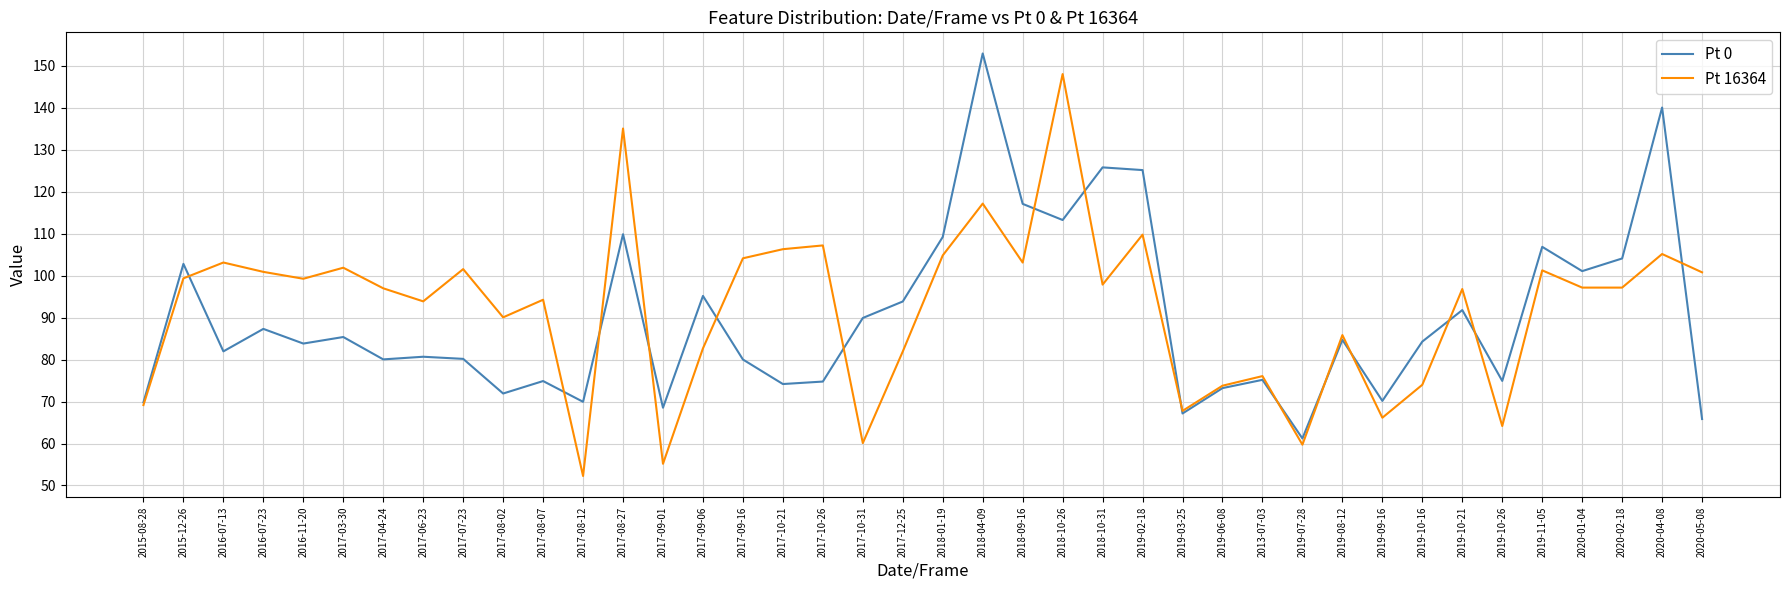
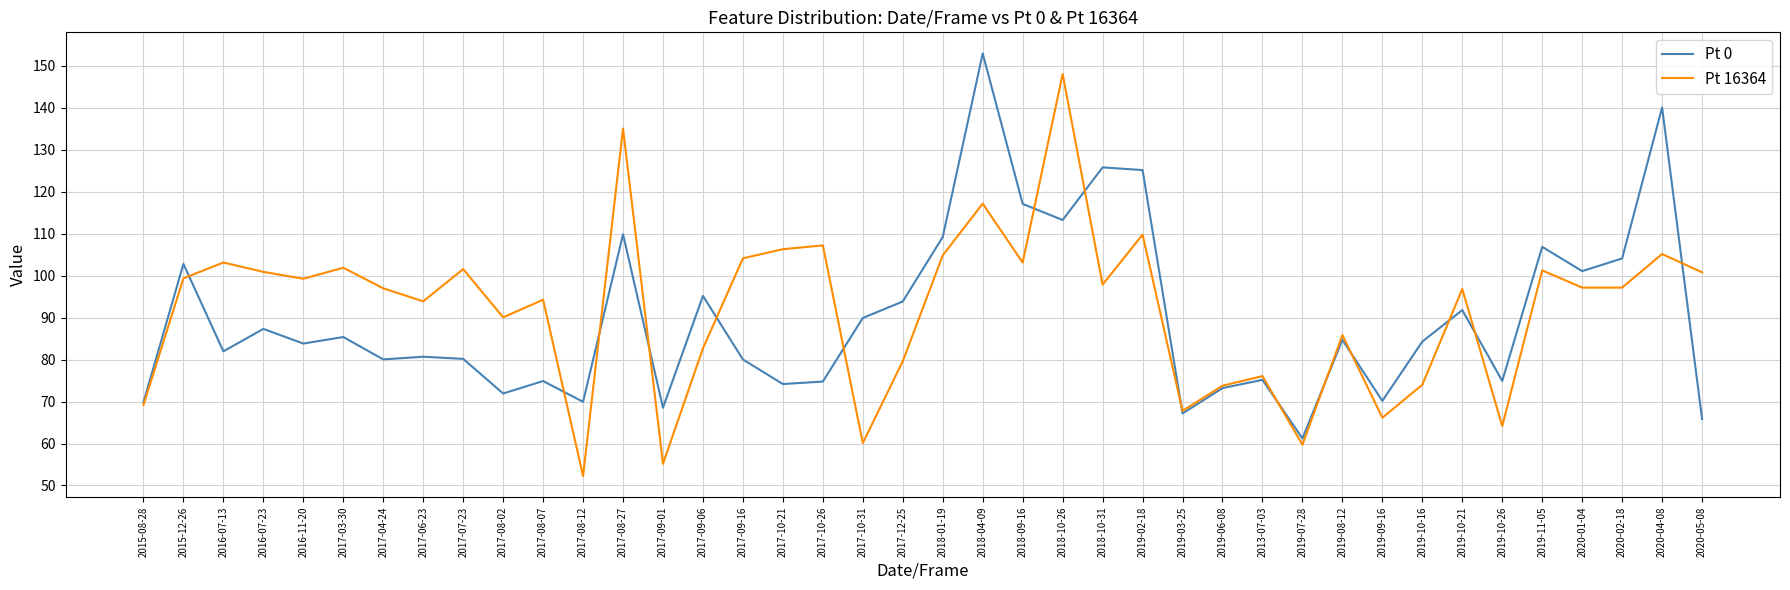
Pt 16364, 2017-12-25: 82 -> 80
